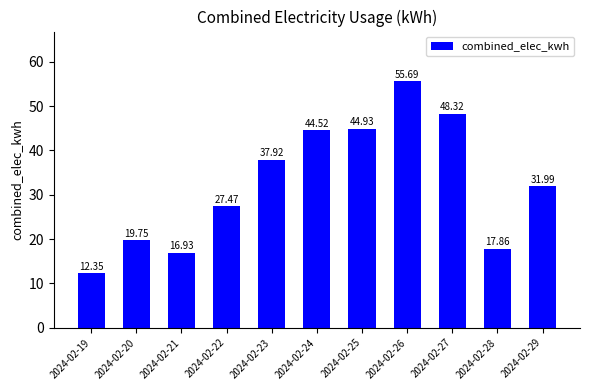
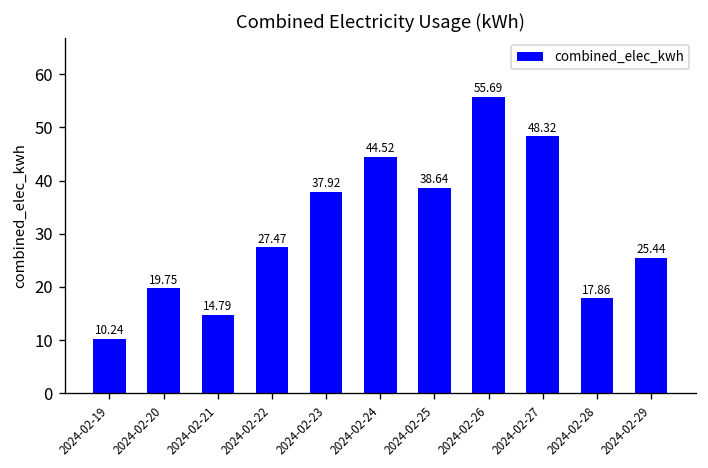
2024-02-19: 12.35 -> 10.24
2024-02-21: 16.93 -> 14.79
2024-02-25: 44.93 -> 38.64
2024-02-29: 31.99 -> 25.44
